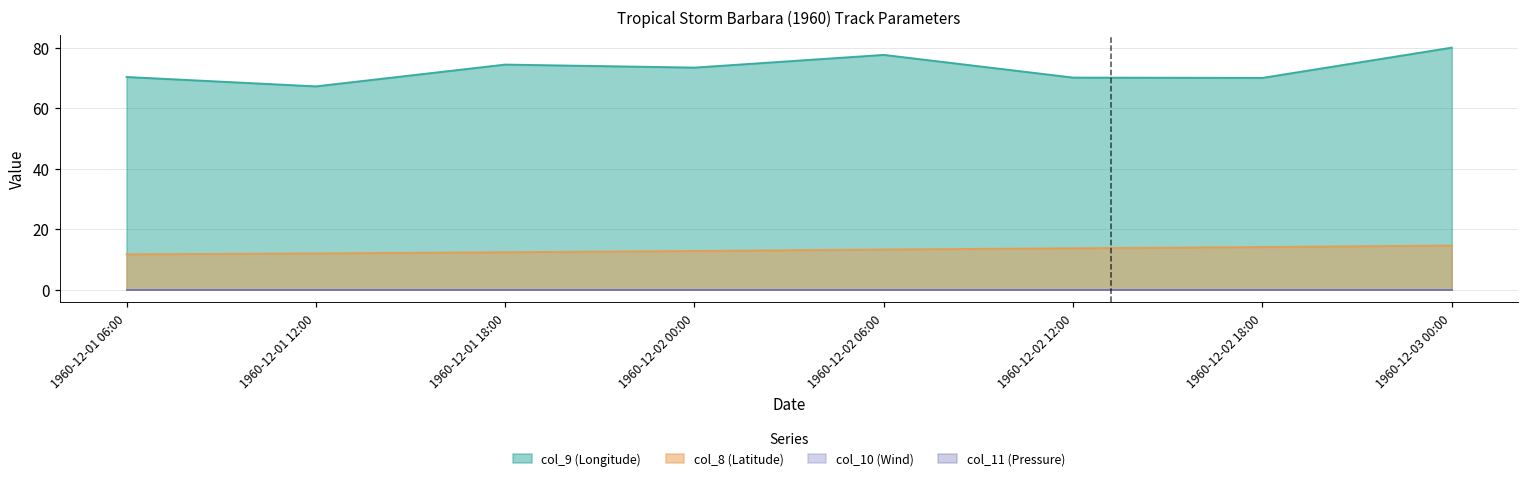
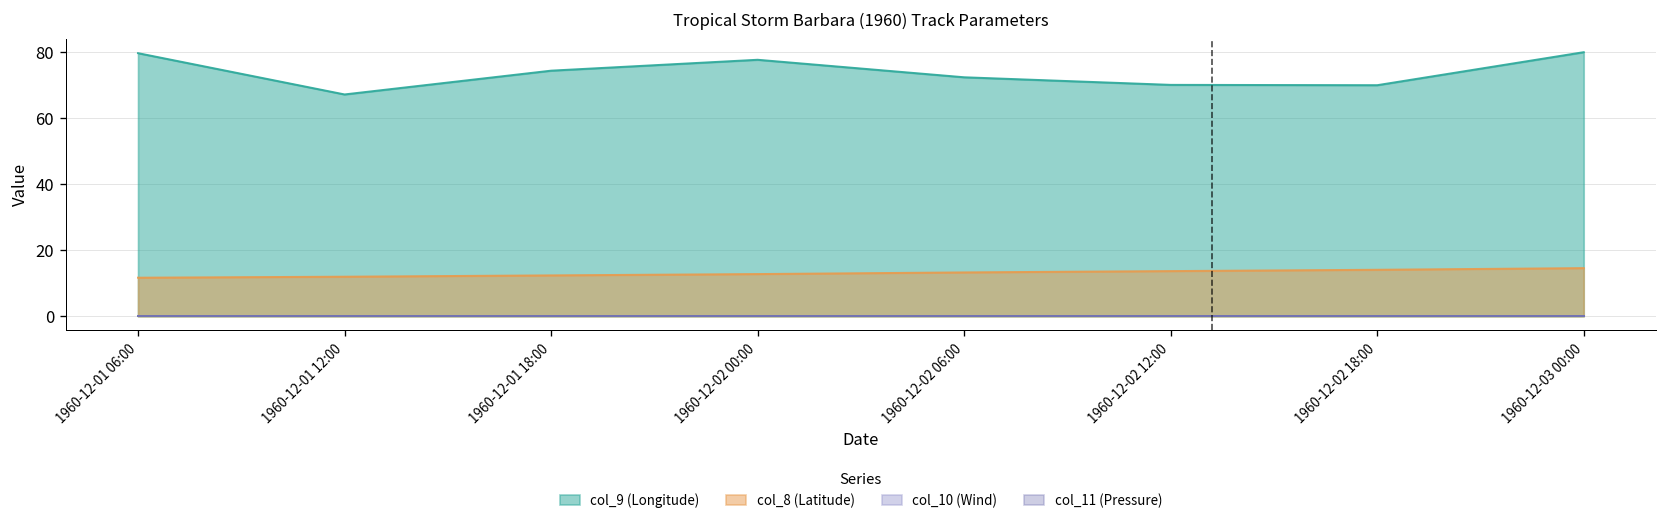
col_9 (Longitude), 1960-12-01 06:00: 70 -> 80
col_9 (Longitude), 1960-12-02 00:00: 73 -> 78
col_9 (Longitude), 1960-12-02 06:00: 78 -> 72
